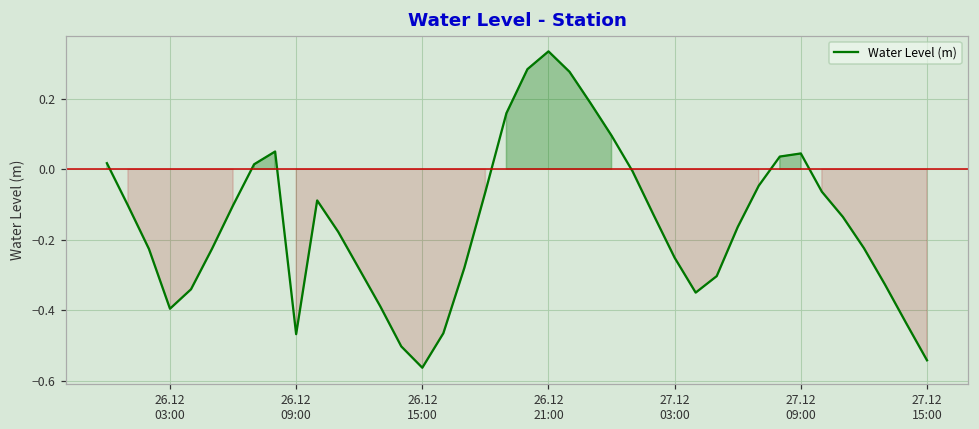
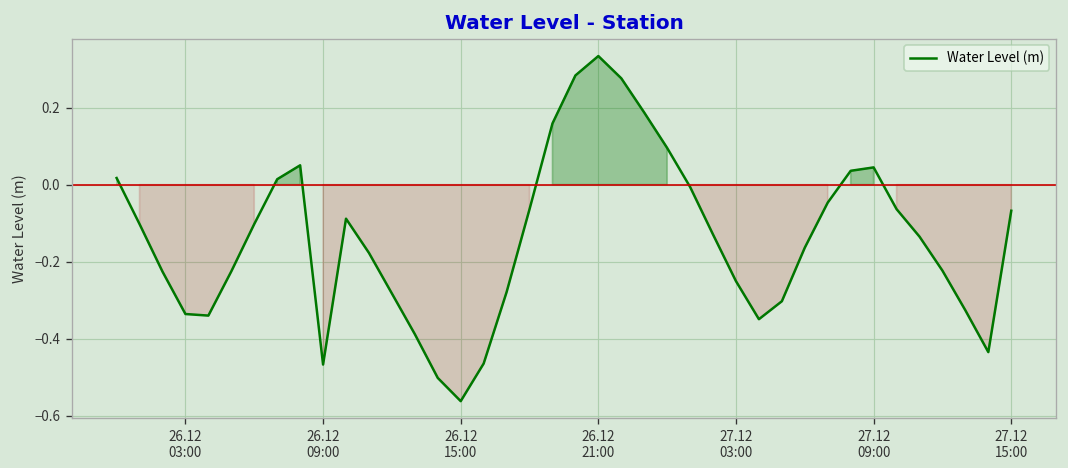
26.12 03:00: -0.40 -> -0.34
27.12 15:00: -0.54 -> -0.07
